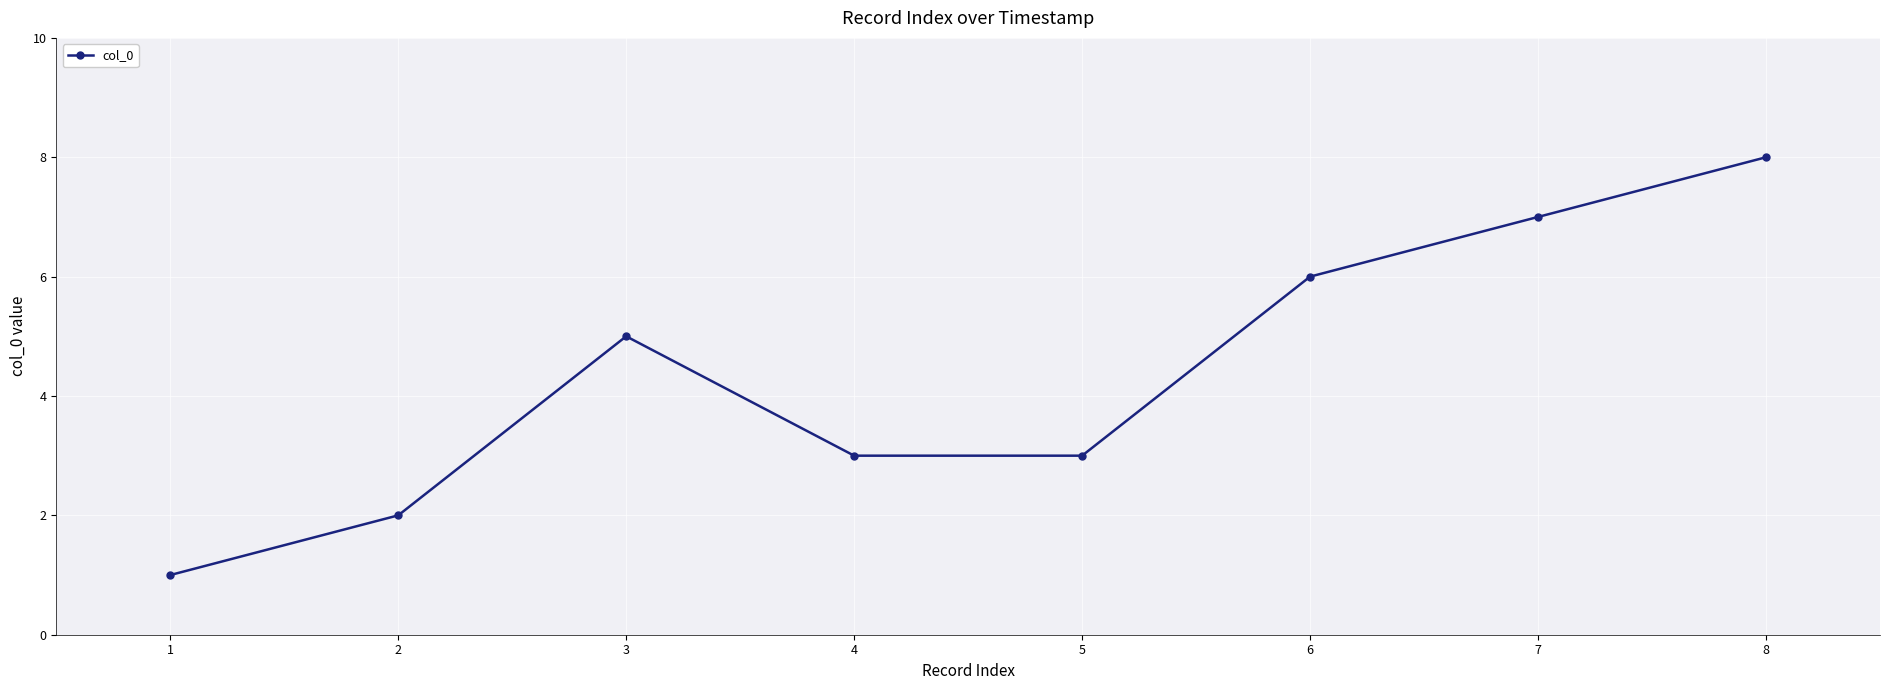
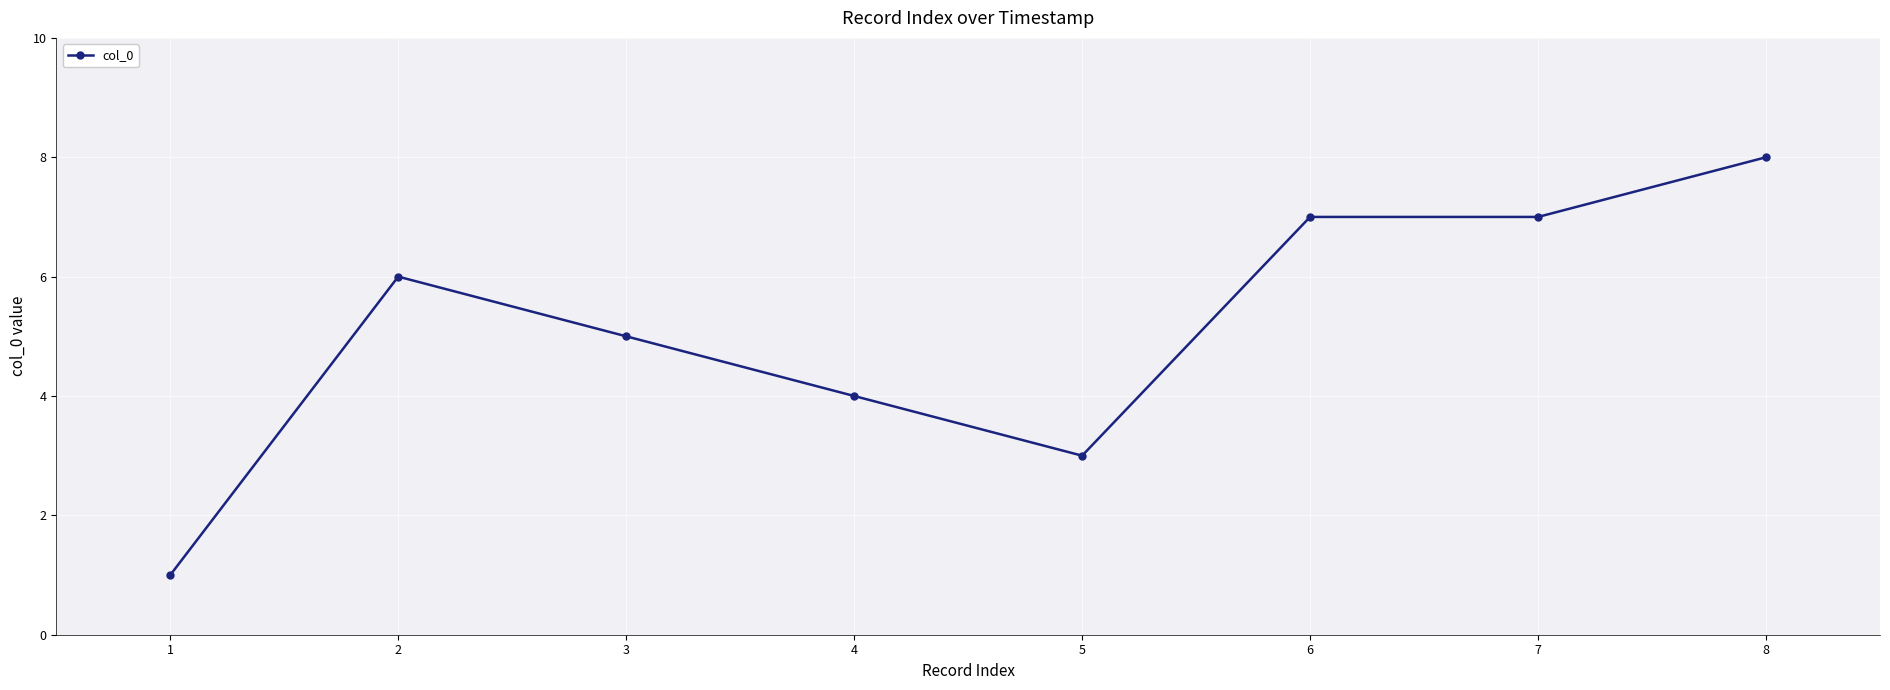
2: 2 -> 6
4: 3 -> 4
6: 6 -> 7
